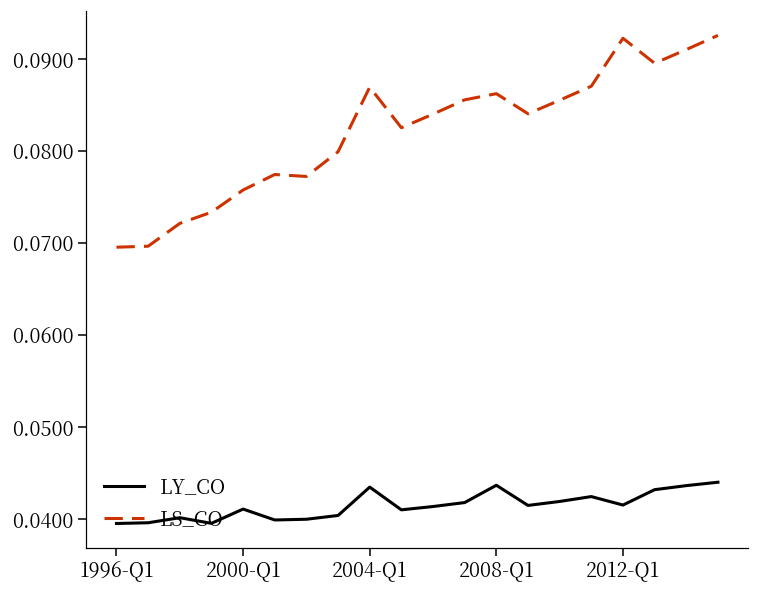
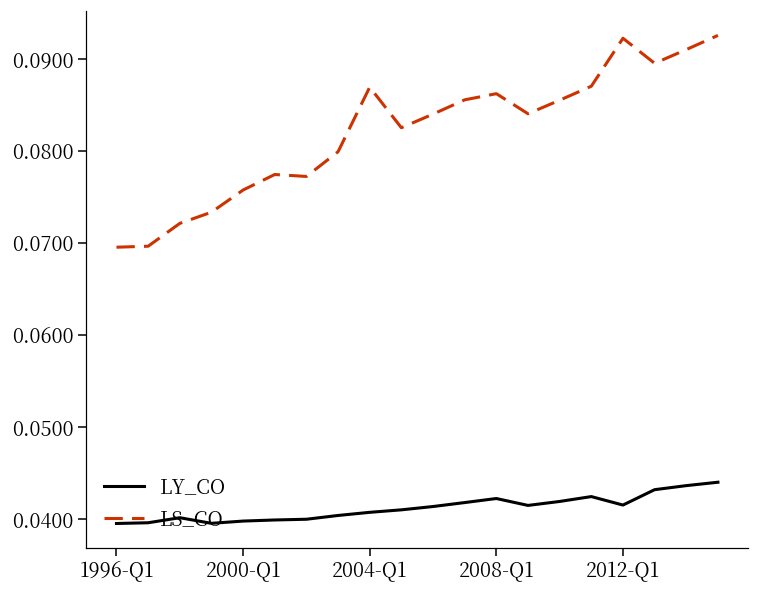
LY_CO, 2000-Q1: 0.041 -> 0.040
LY_CO, 2004-Q1: 0.043 -> 0.041
LY_CO, 2008-Q1: 0.044 -> 0.042
